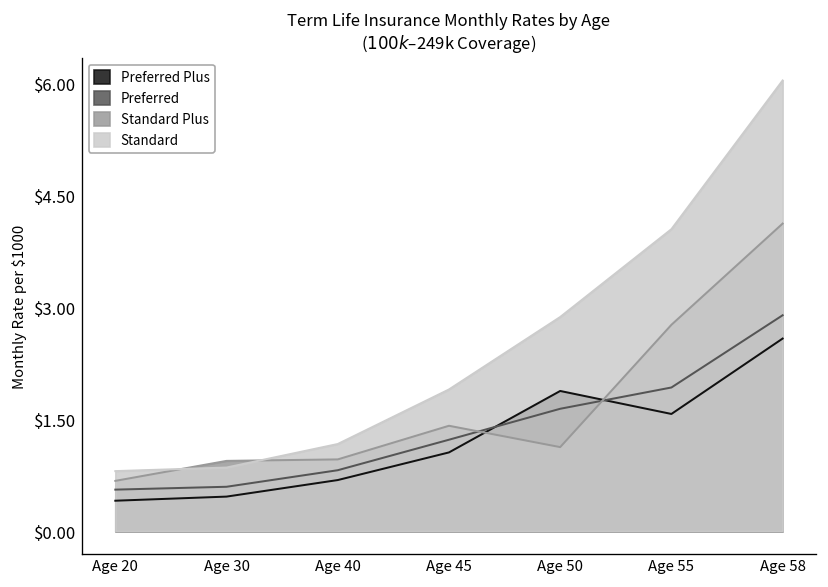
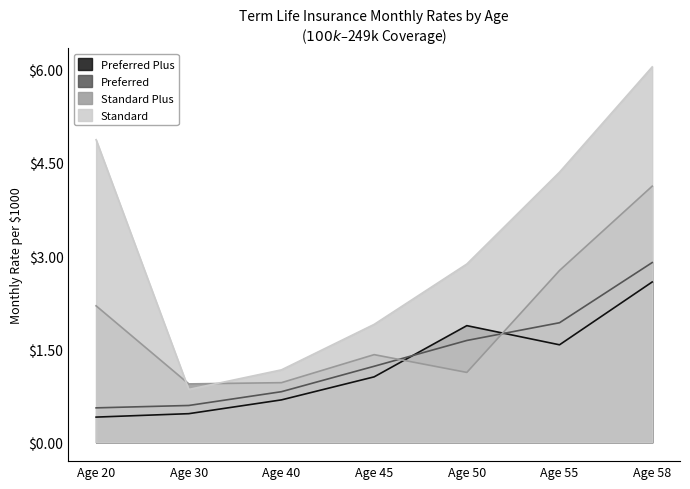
Standard Plus, Age 20: $0.7 -> $2.2
Standard, Age 20: $0.8 -> $4.9
Standard, Age 55: $4.1 -> $4.4
